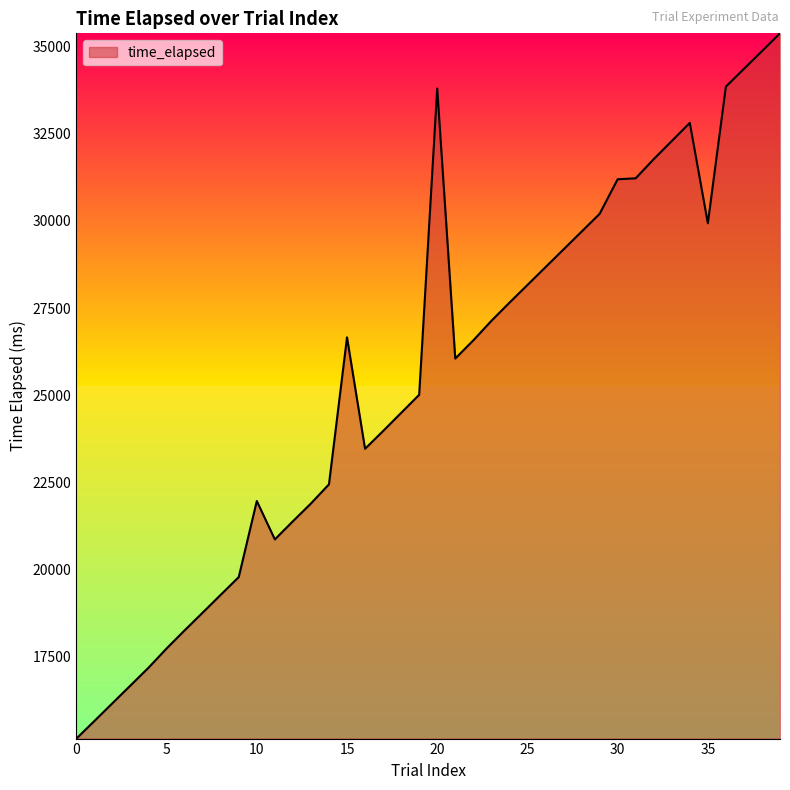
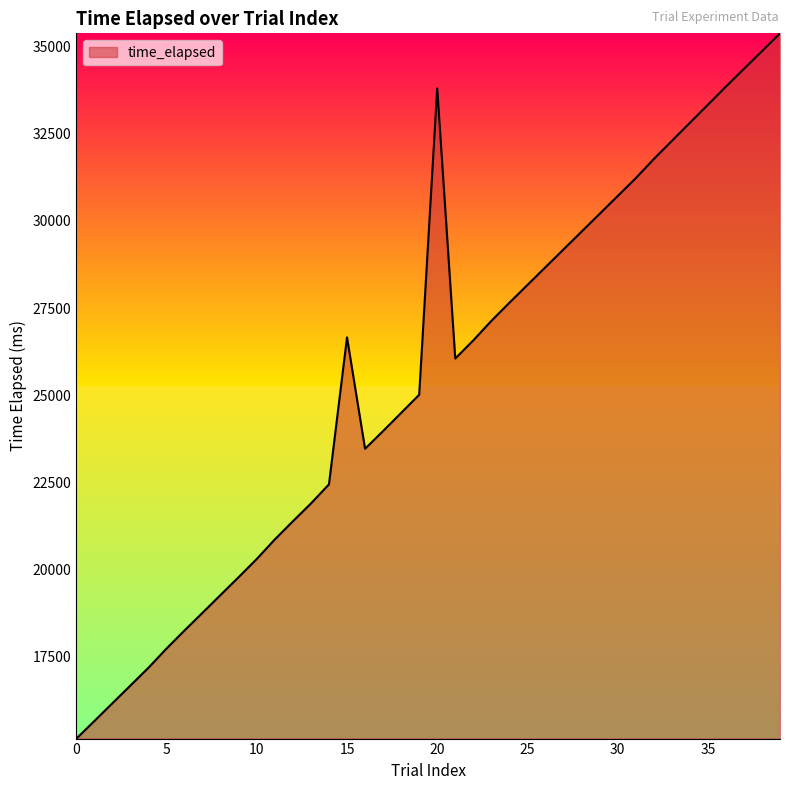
10: 22000 -> 20300
30: 31200 -> 30700
35: 29900 -> 33300
